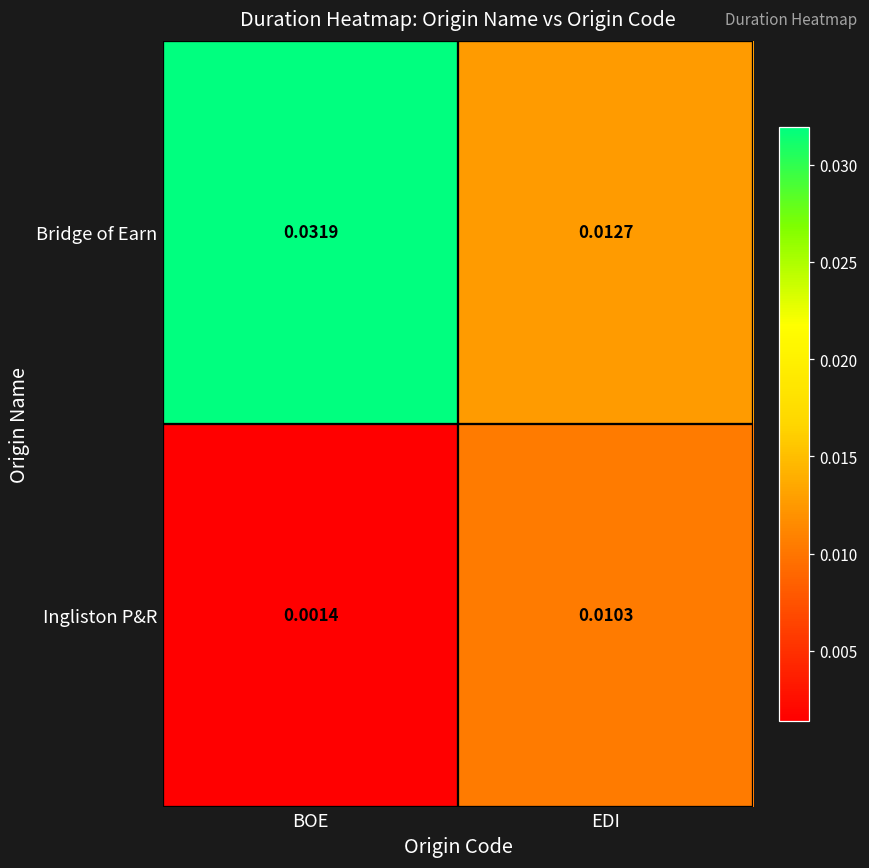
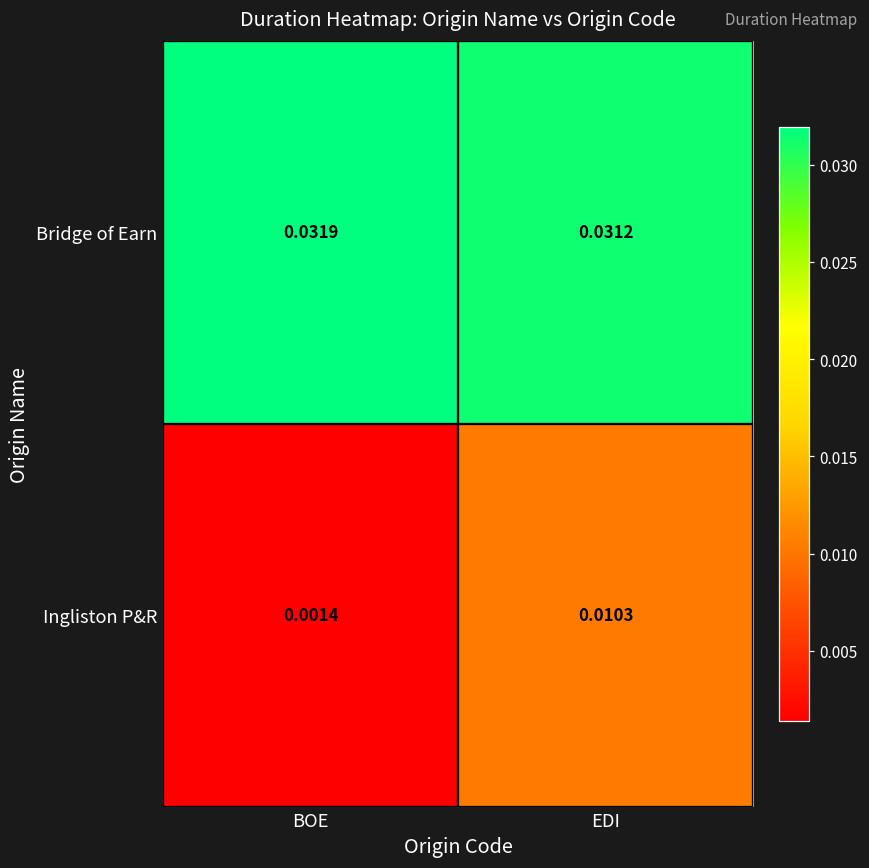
Bridge of Earn, EDI: 0.0127 -> 0.0312
